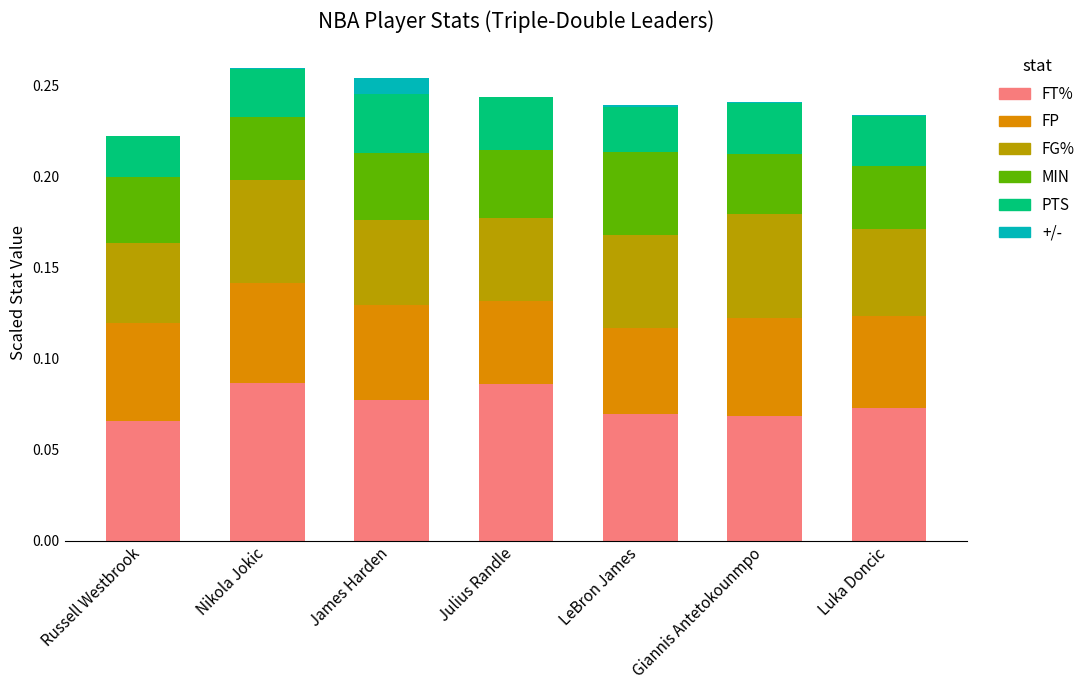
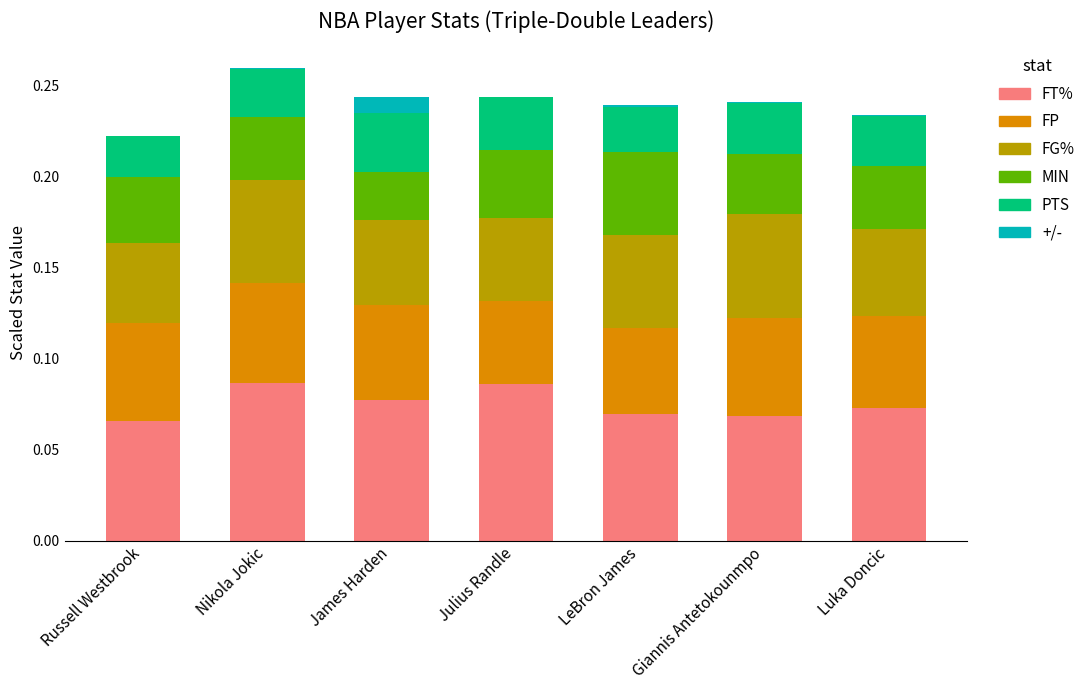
MIN, James Harden: 0.037 -> 0.026
